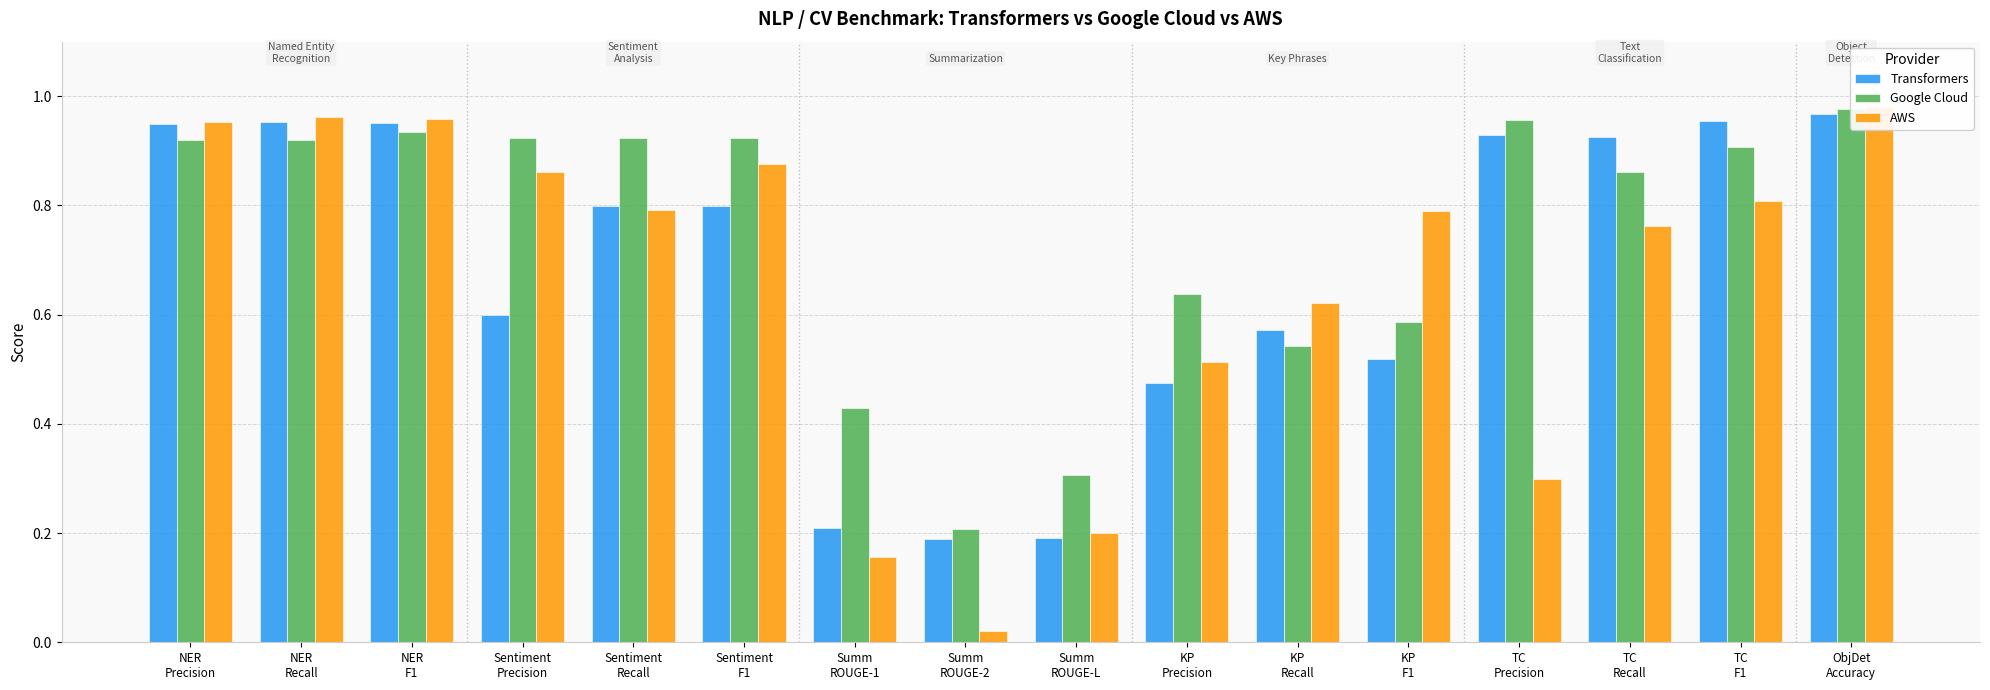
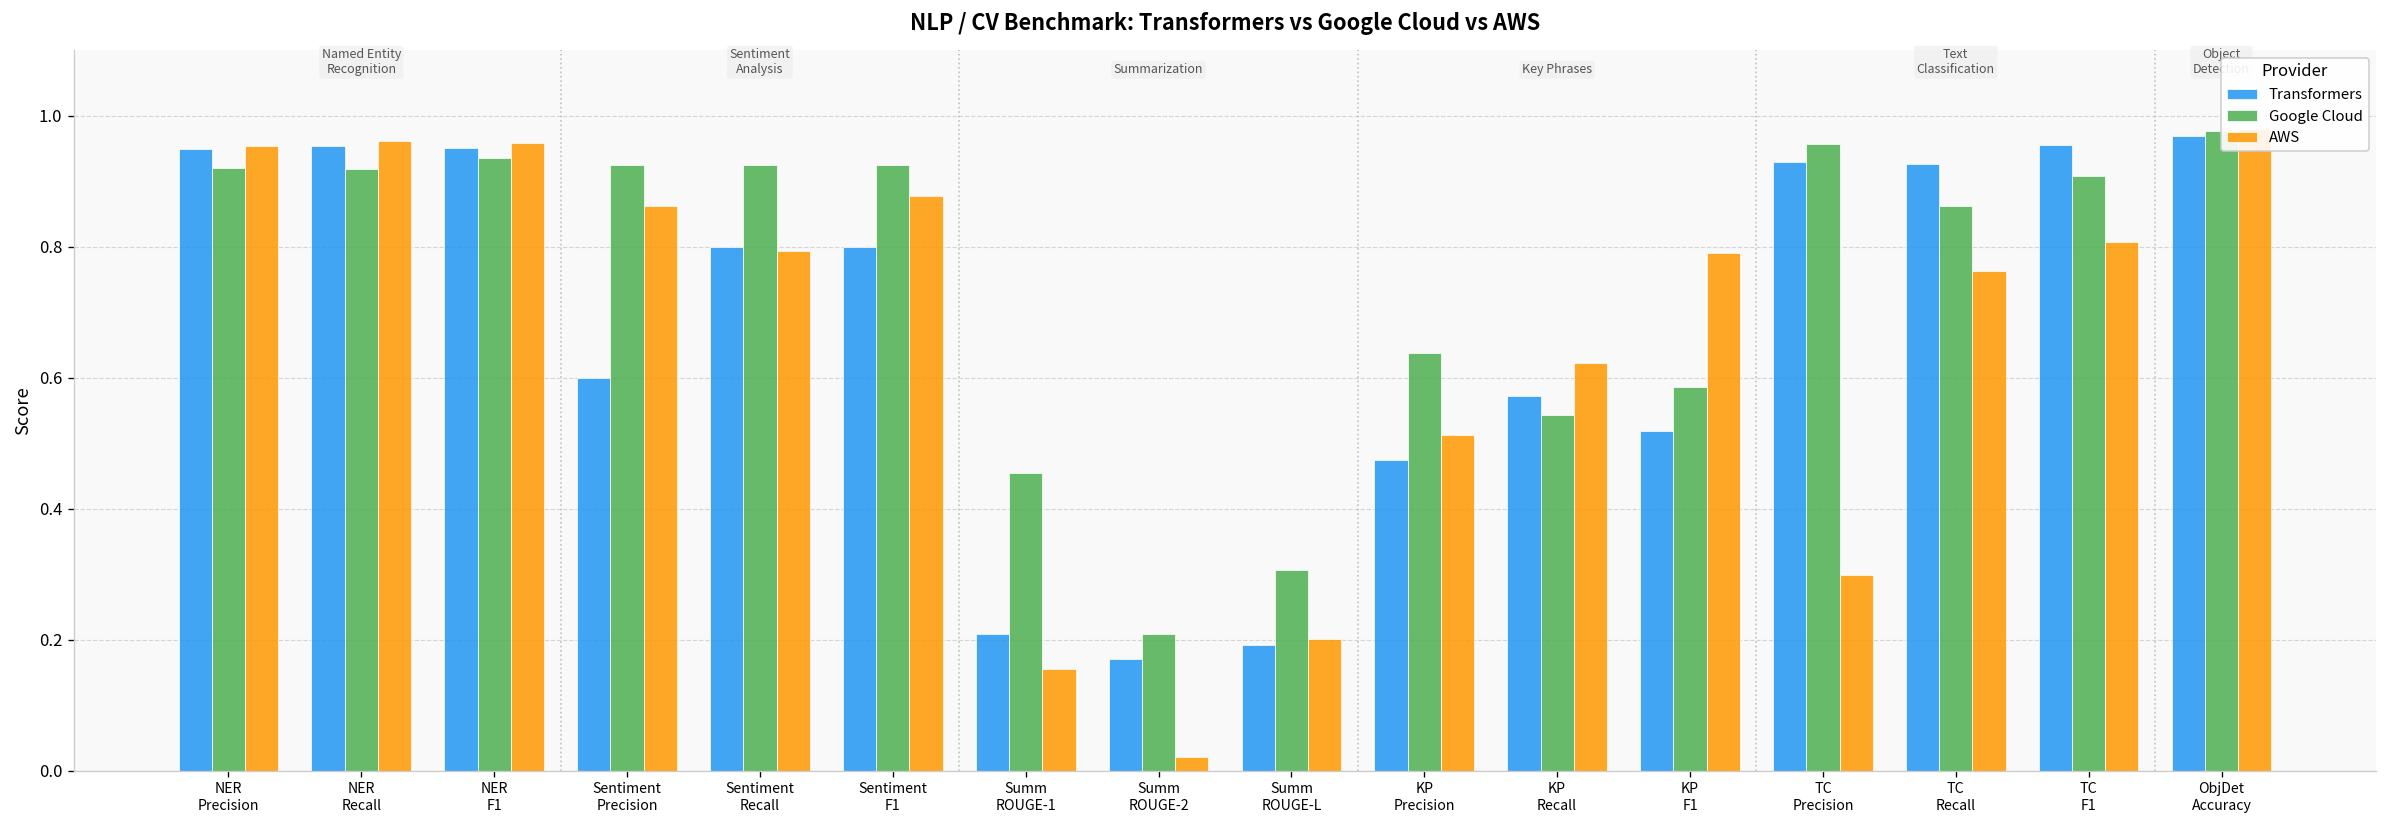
Google Cloud, Summ ROUGE-1: 0.43 -> 0.45
Transformers, Summ ROUGE-2: 0.19 -> 0.17
